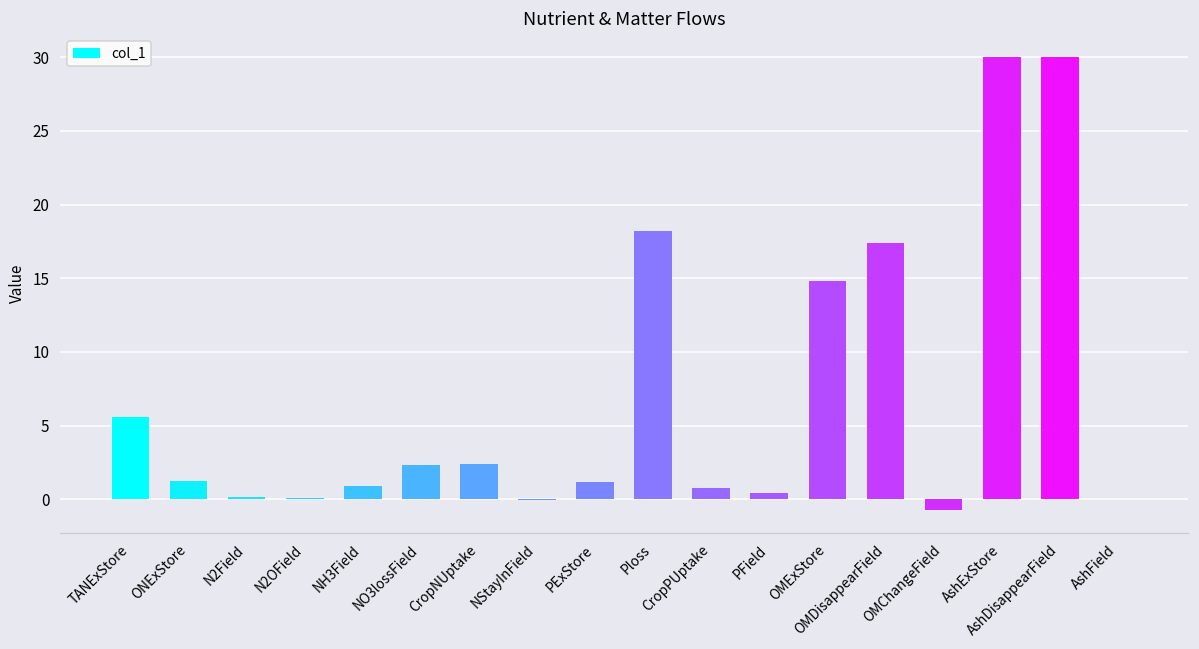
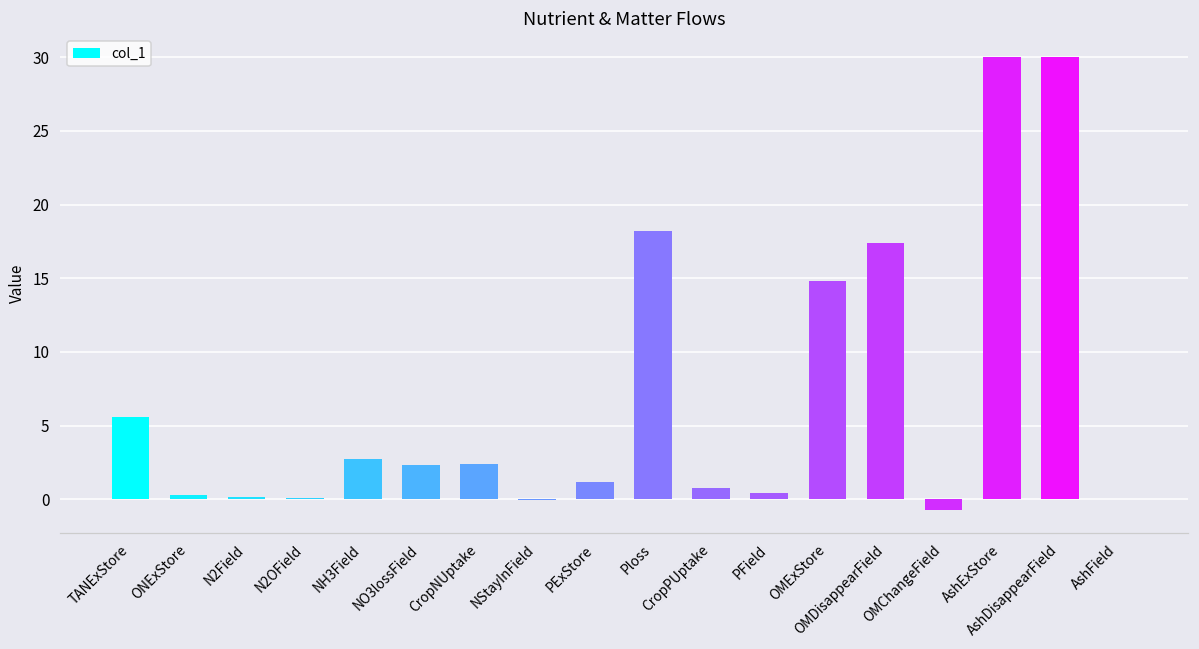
ONExStore: 1.3 -> 0.3
NH3Field: 0.9 -> 2.8
